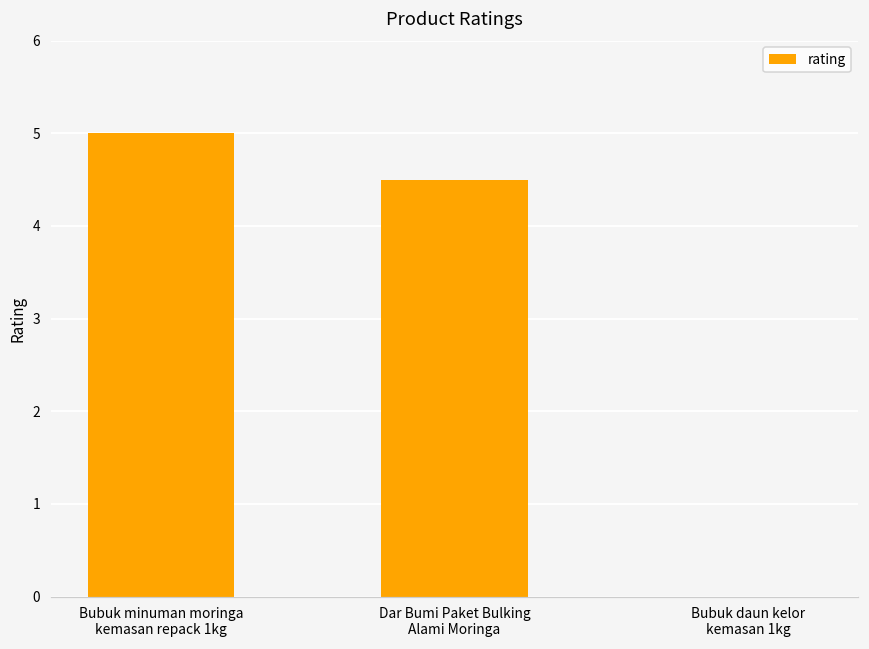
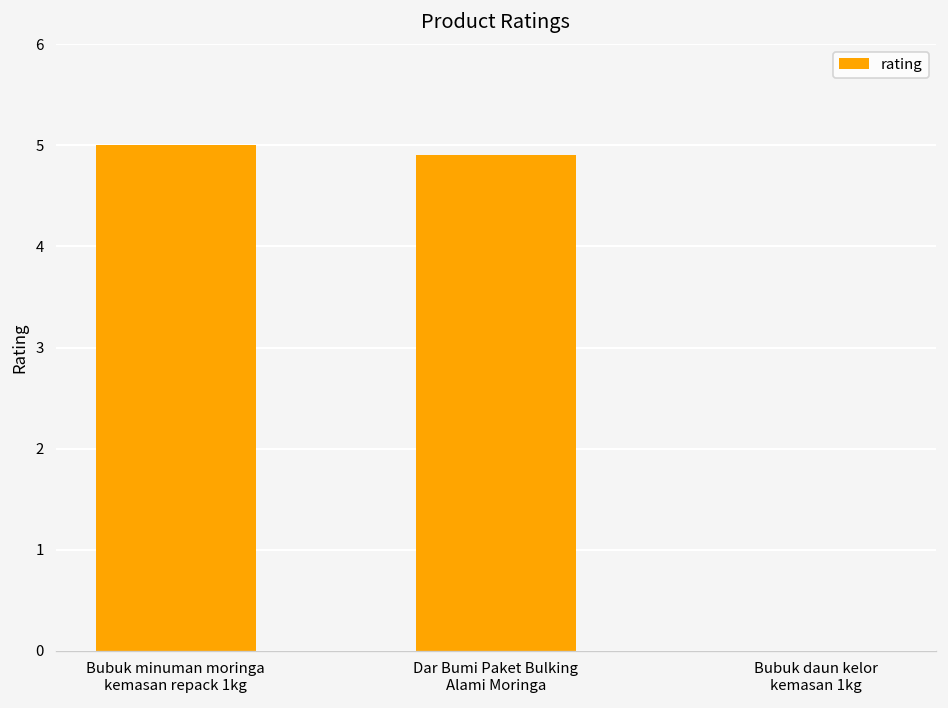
Dar Bumi Paket Bulking Alami Moringa: 4.5 -> 4.9
